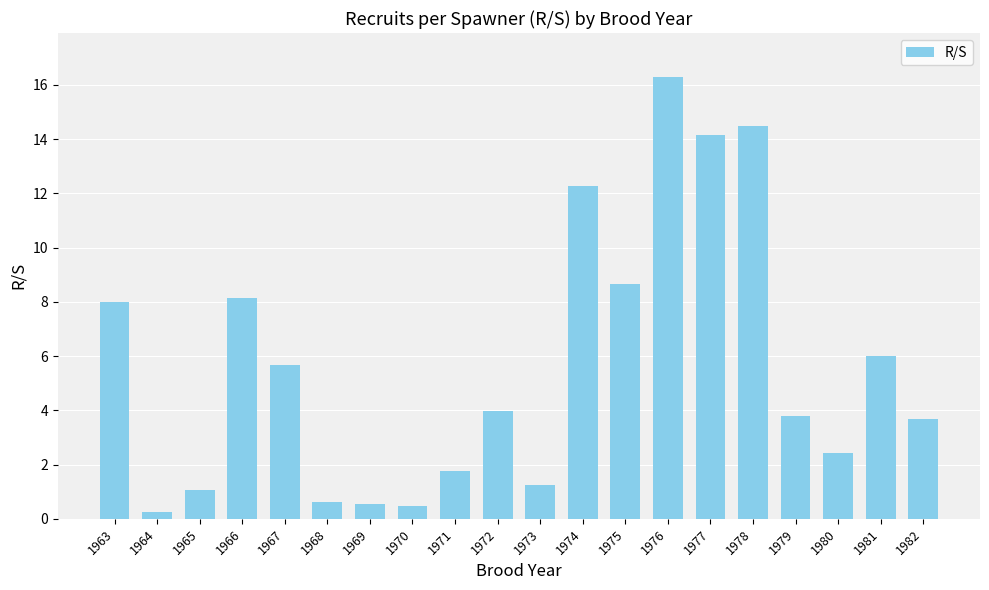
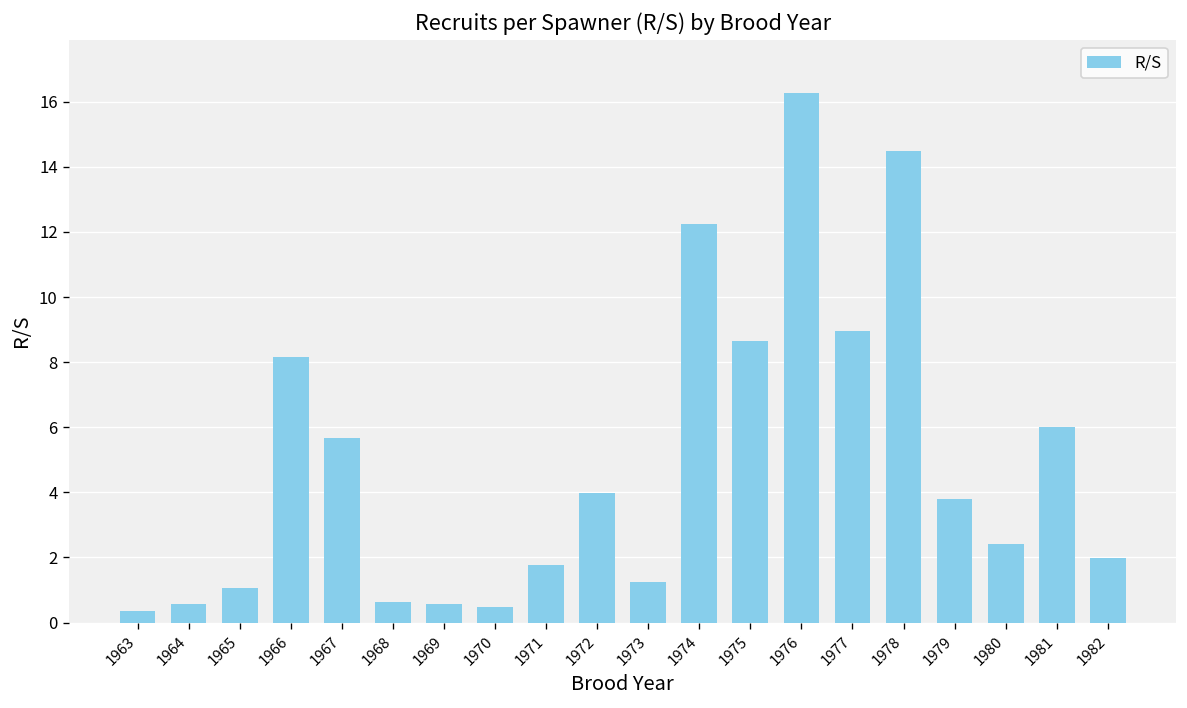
1963: 8.0 -> 0.3
1964: 0.3 -> 0.6
1977: 14.2 -> 9.0
1982: 3.7 -> 2.0
